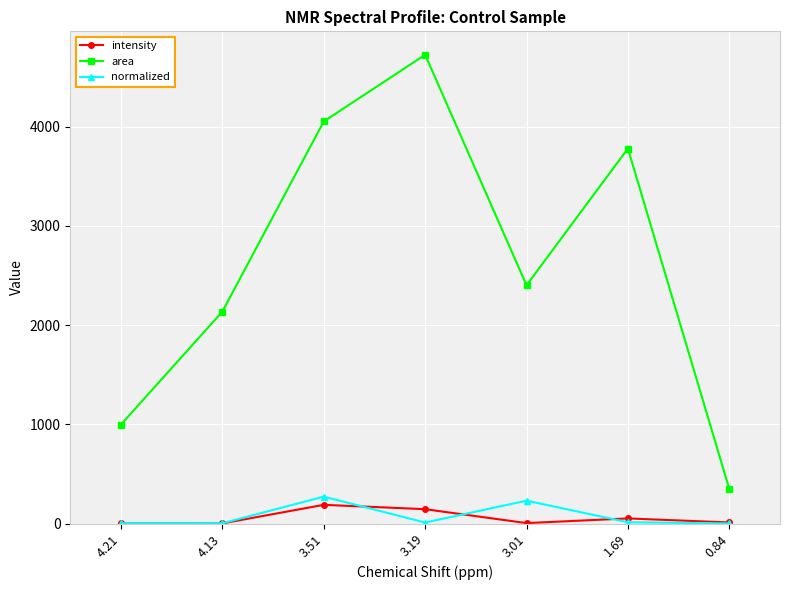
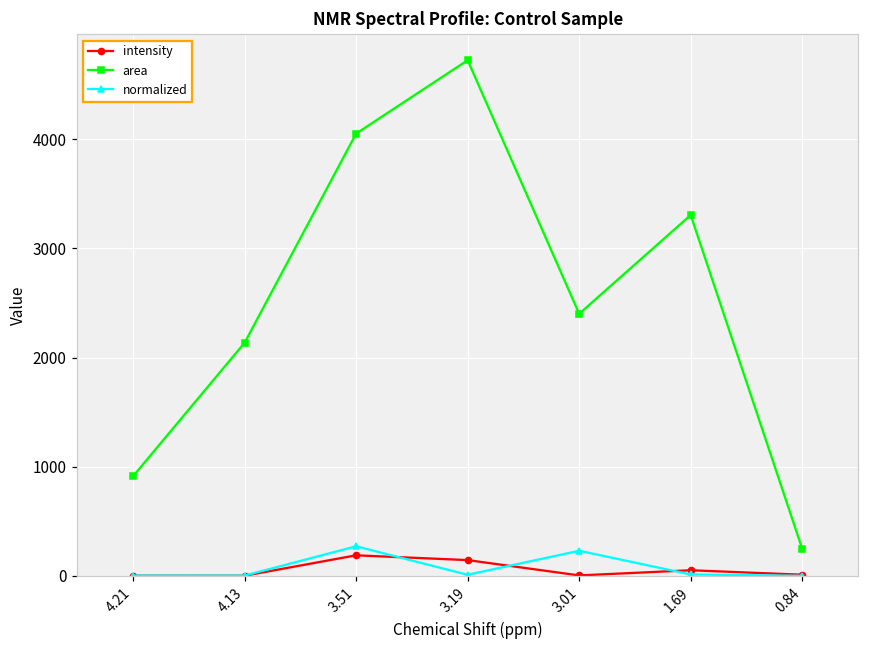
area, 4.21: 1000 -> 900
area, 1.69: 3800 -> 3300
area, 0.84: 300 -> 200
